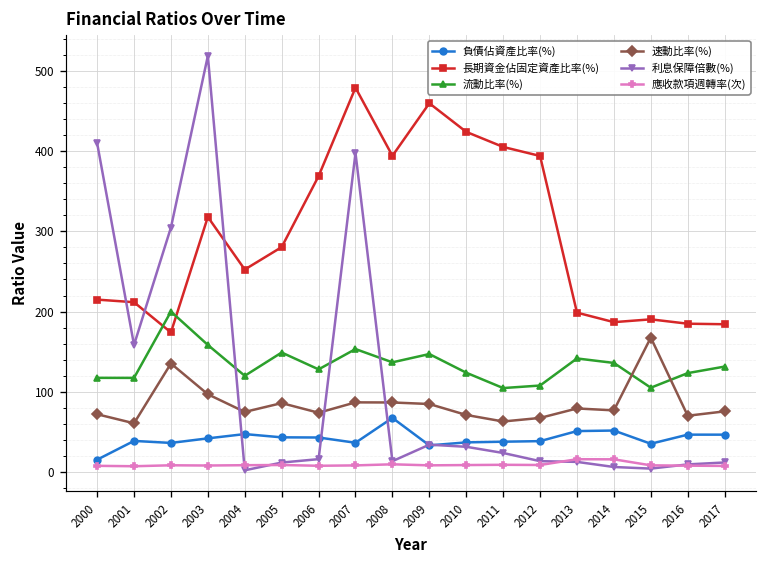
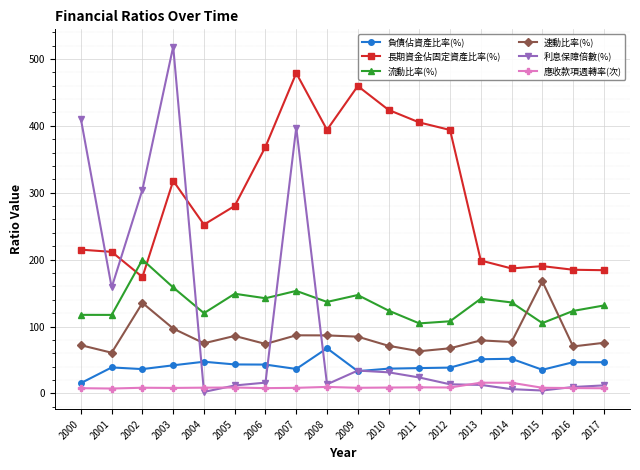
流動比率(%), 2006: 130 -> 140
